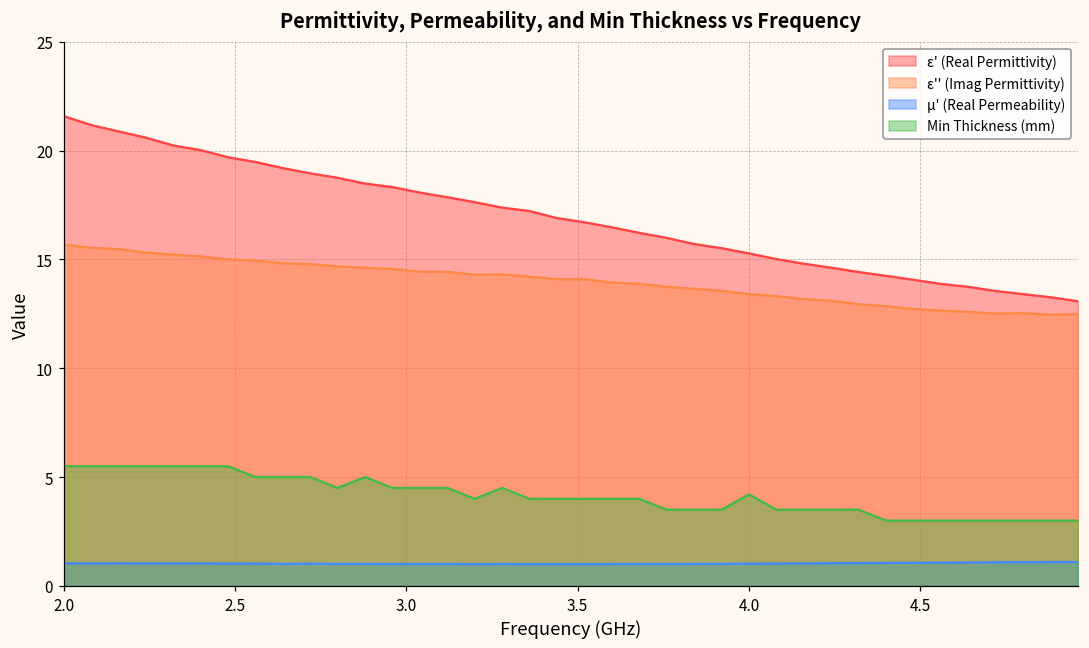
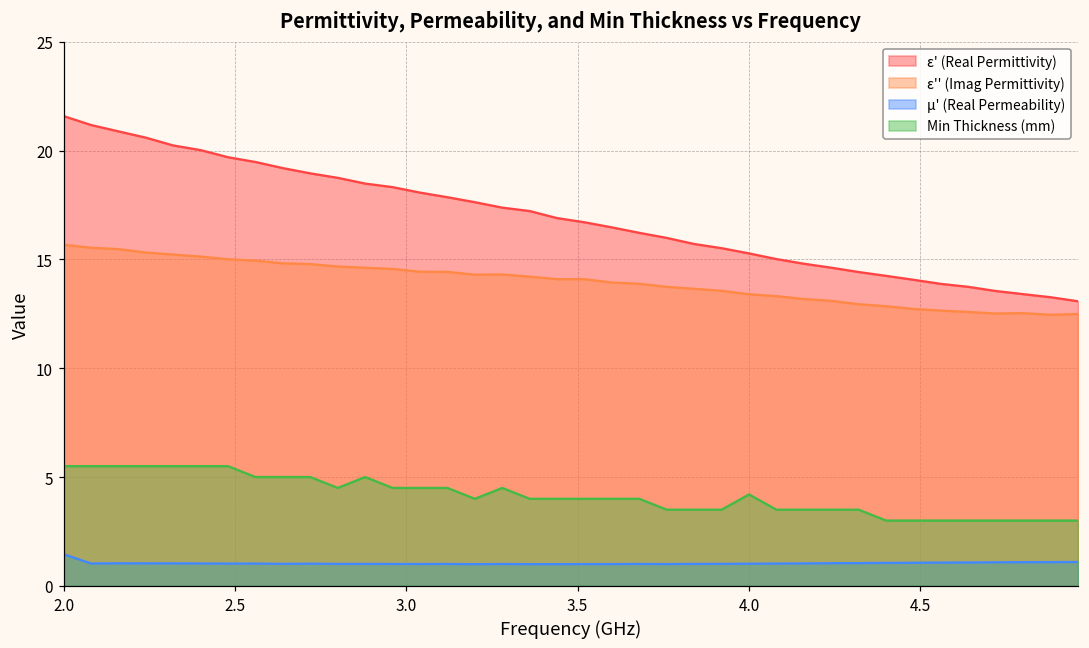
μ' (Real Permeability), 2.0: 1.0 -> 1.5
